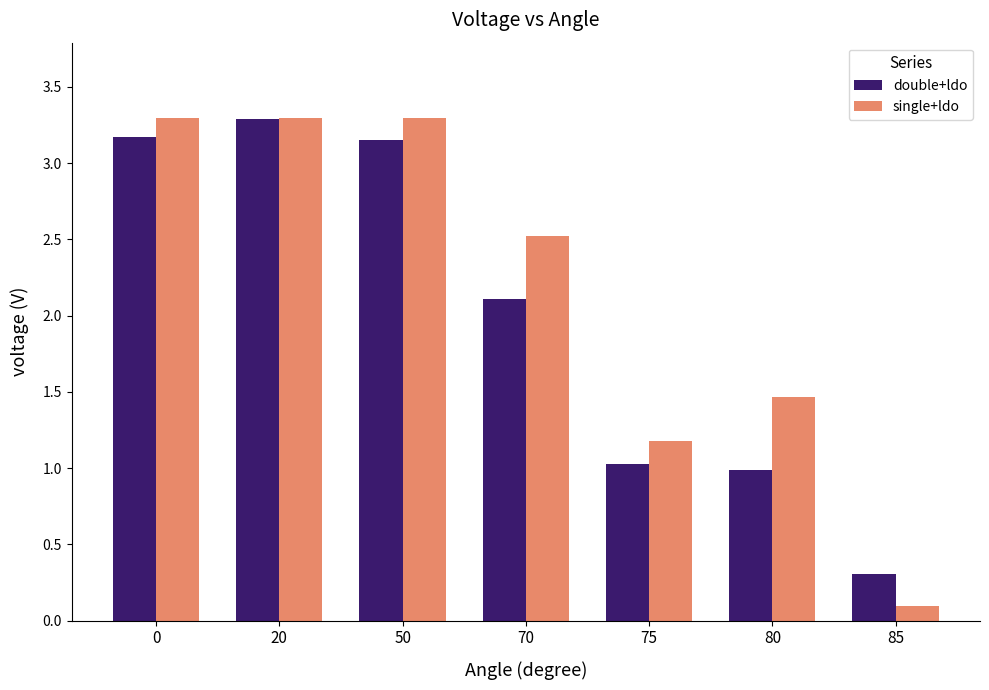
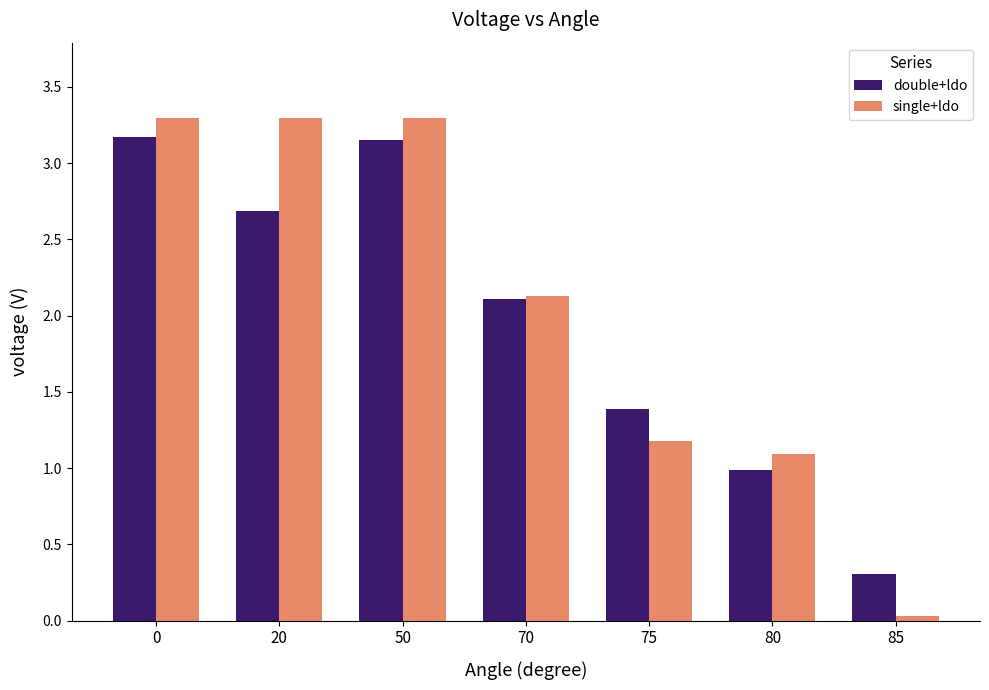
double+ldo, 20: 3.29 -> 2.69
single+ldo, 70: 2.52 -> 2.13
double+ldo, 75: 1.03 -> 1.39
single+ldo, 80: 1.47 -> 1.09
single+ldo, 85: 0.10 -> 0.03
